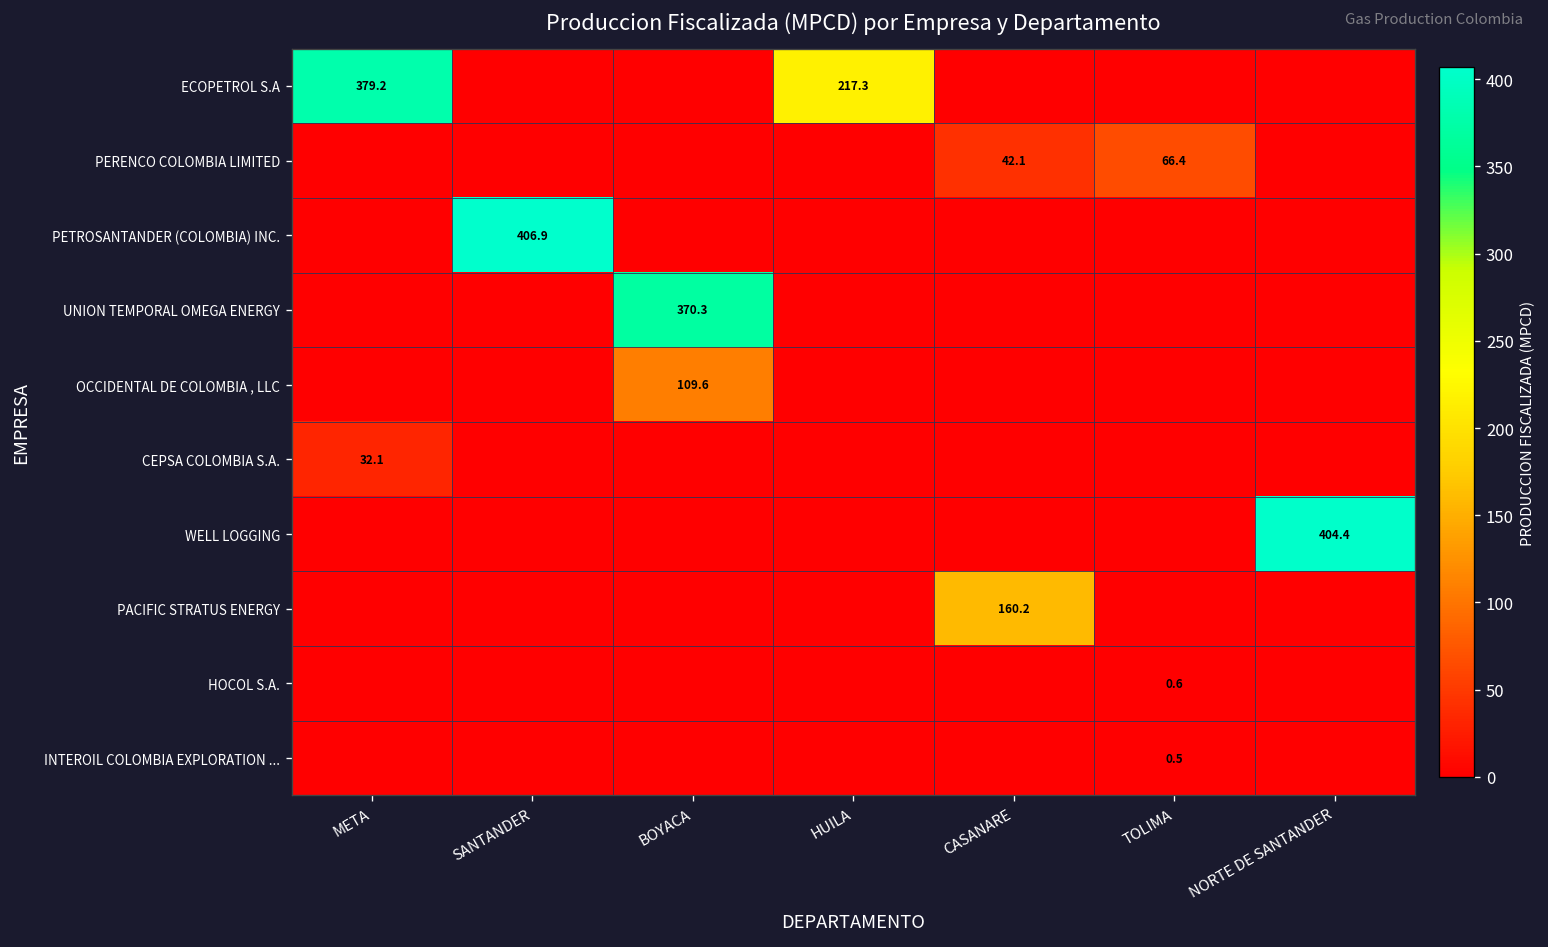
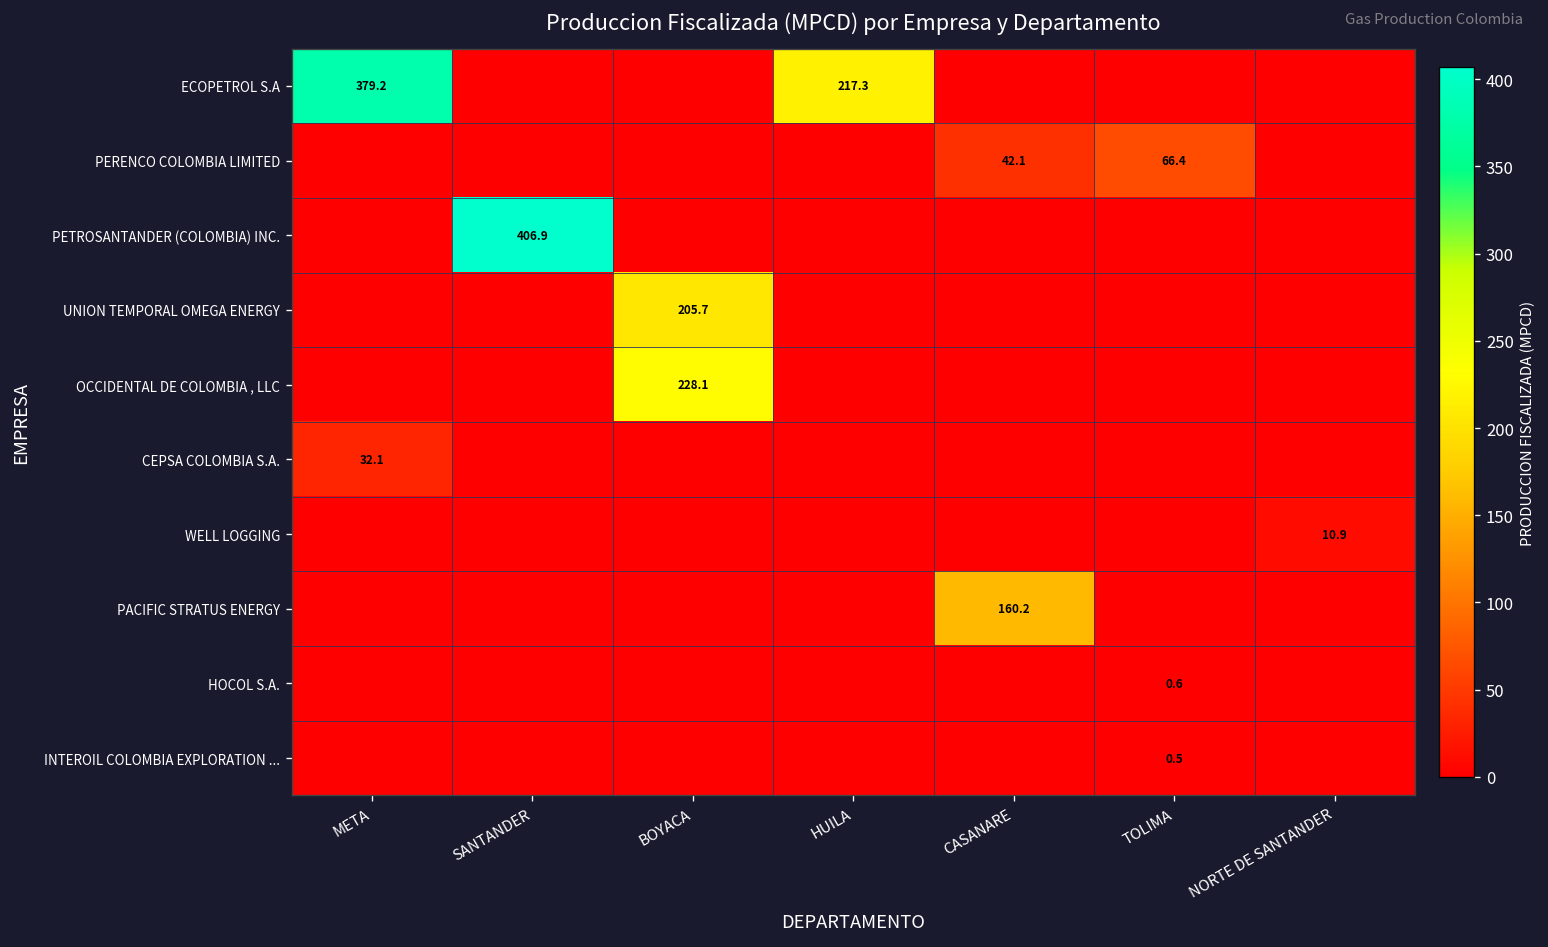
UNION TEMPORAL OMEGA ENERGY, BOYACA: 370.3 -> 205.7
OCCIDENTAL DE COLOMBIA , LLC, BOYACA: 109.6 -> 228.1
WELL LOGGING, NORTE DE SANTANDER: 404.4 -> 10.9
